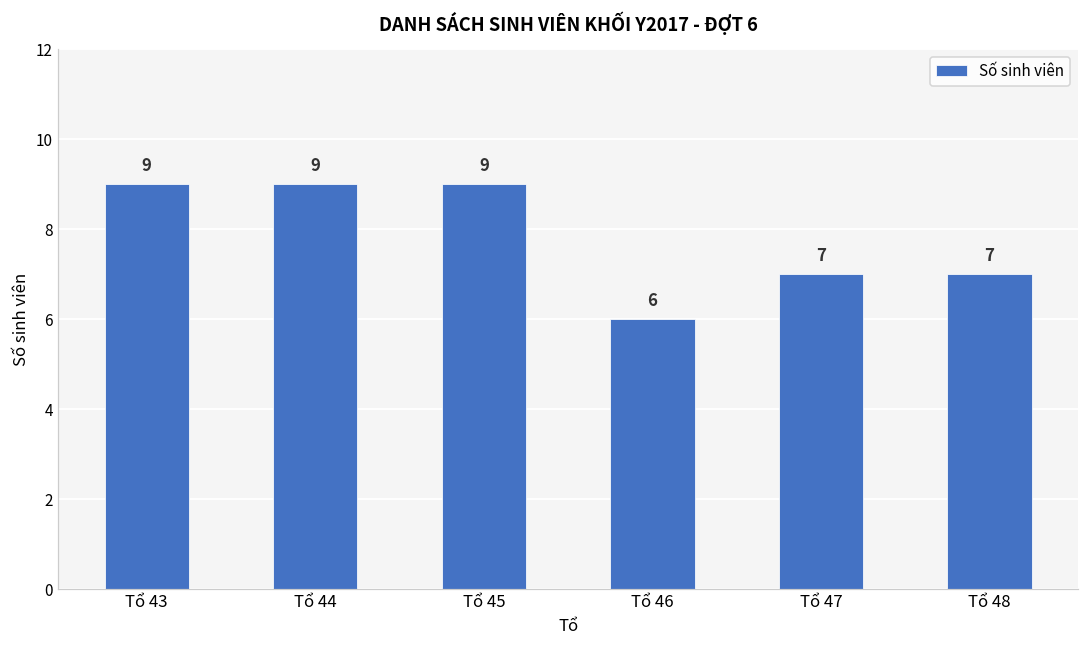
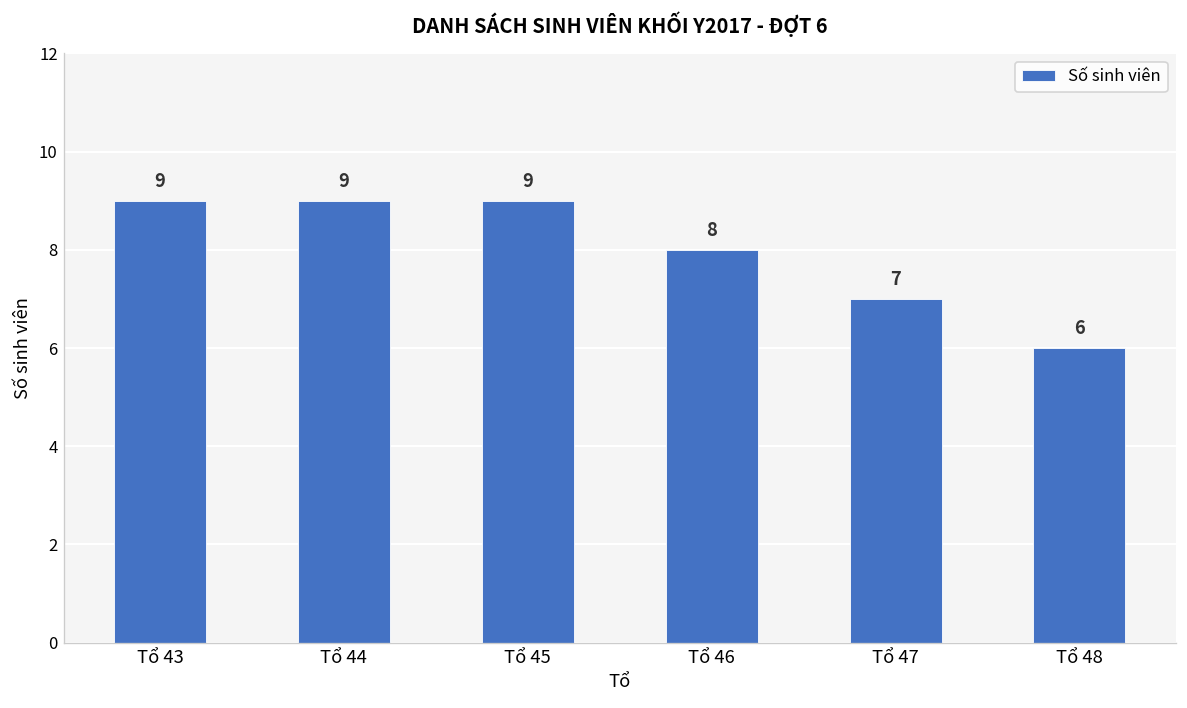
Tổ 46: 6 -> 8
Tổ 48: 7 -> 6
